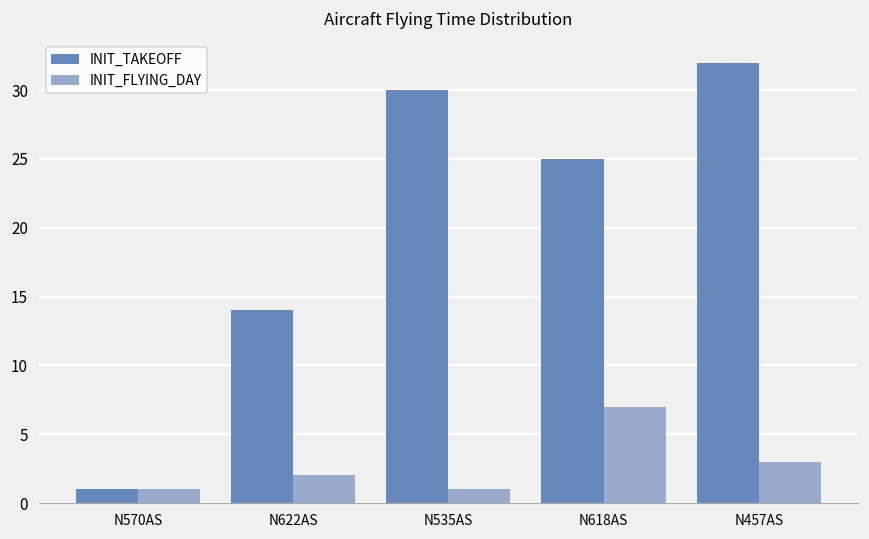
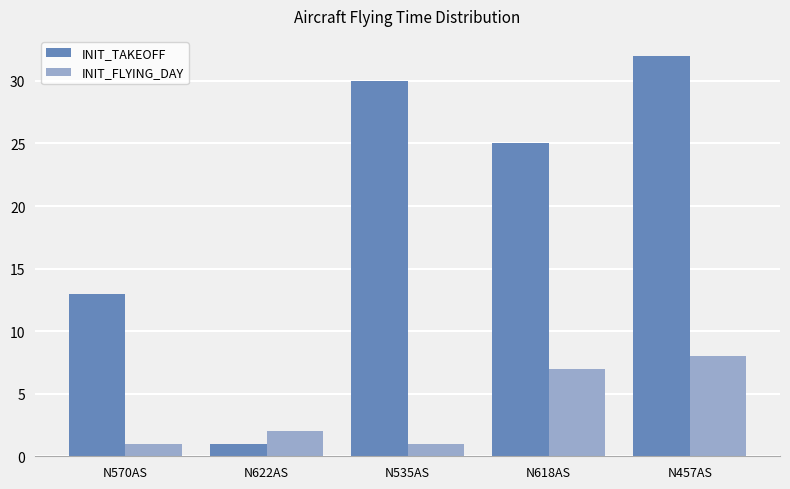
INIT_TAKEOFF, N570AS: 1 -> 13
INIT_TAKEOFF, N622AS: 14 -> 1
INIT_FLYING_DAY, N457AS: 3 -> 8
